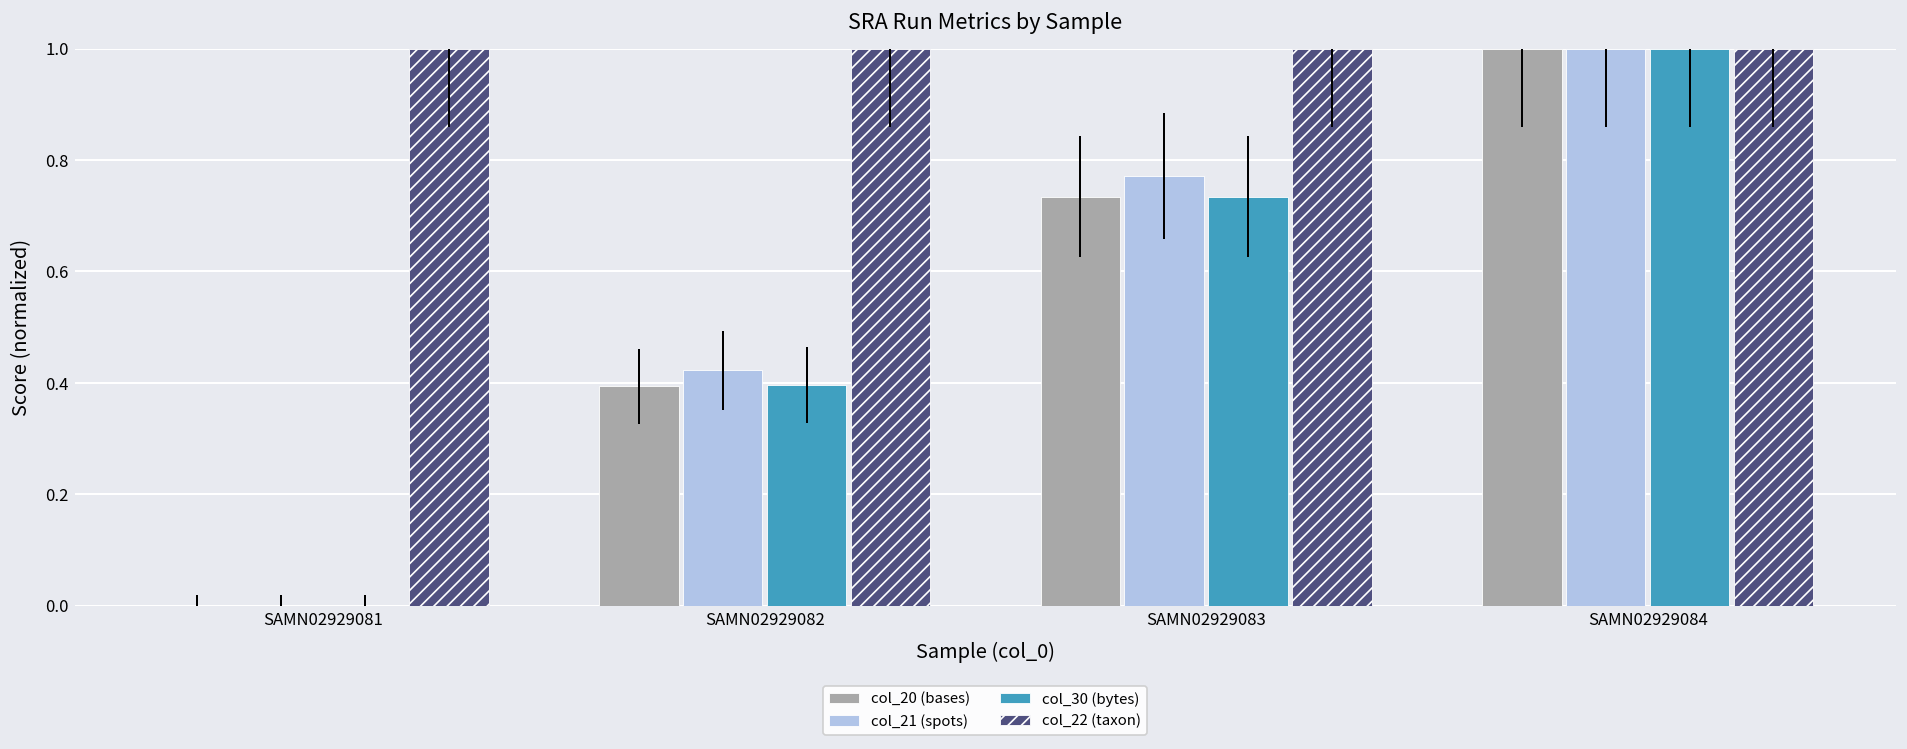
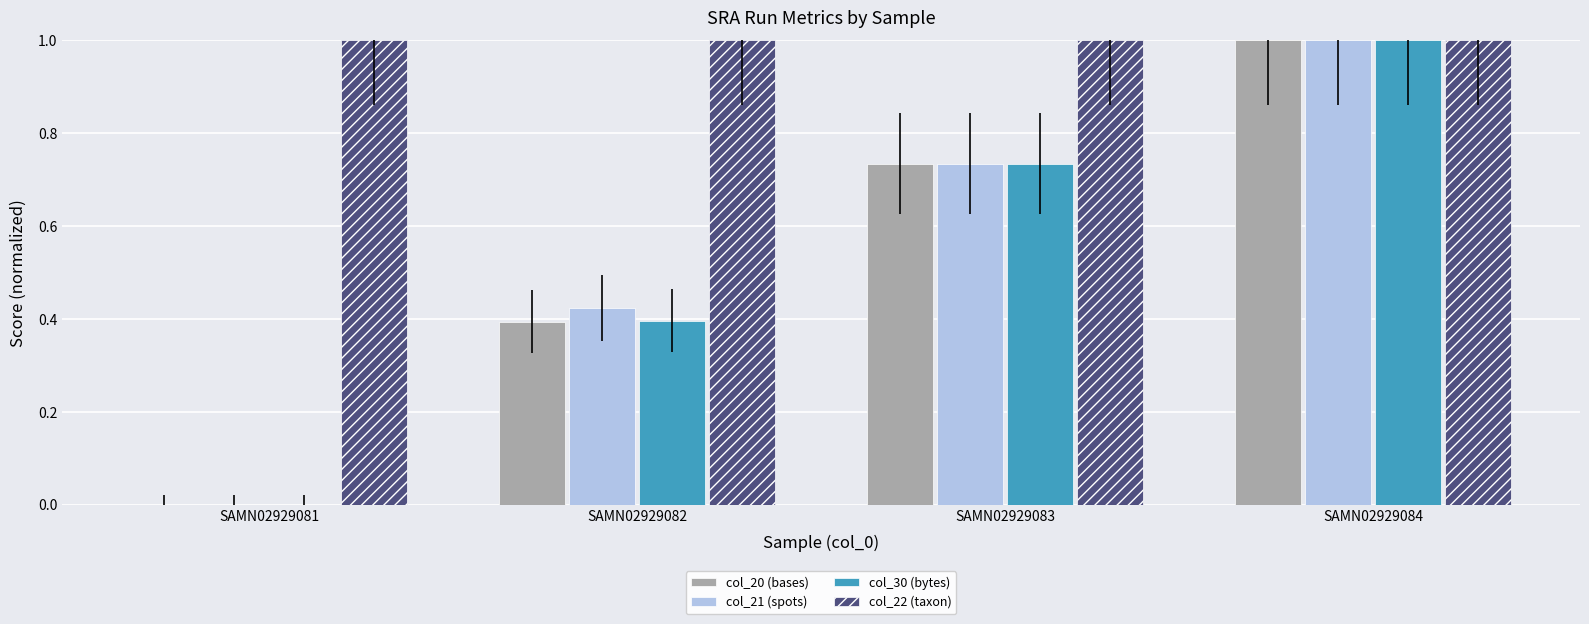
col_21 (spots), SAMN02929083: 0.77 -> 0.73
